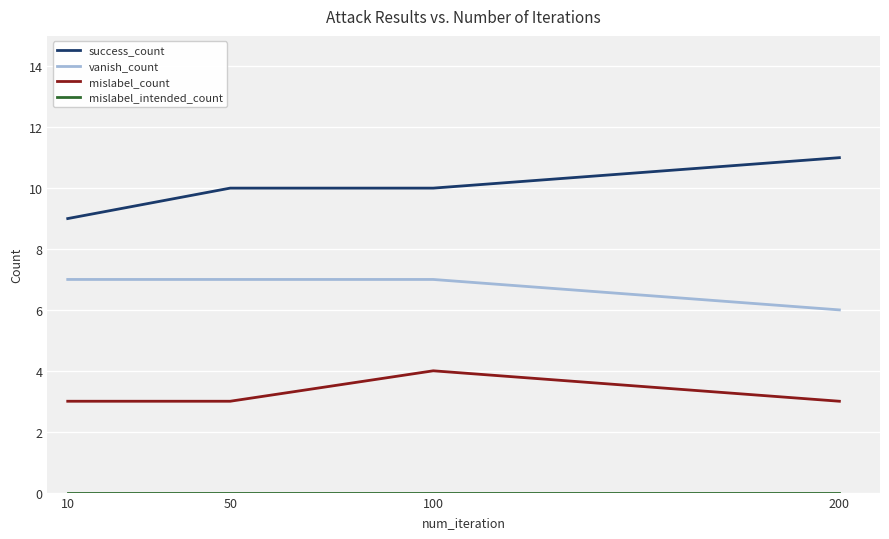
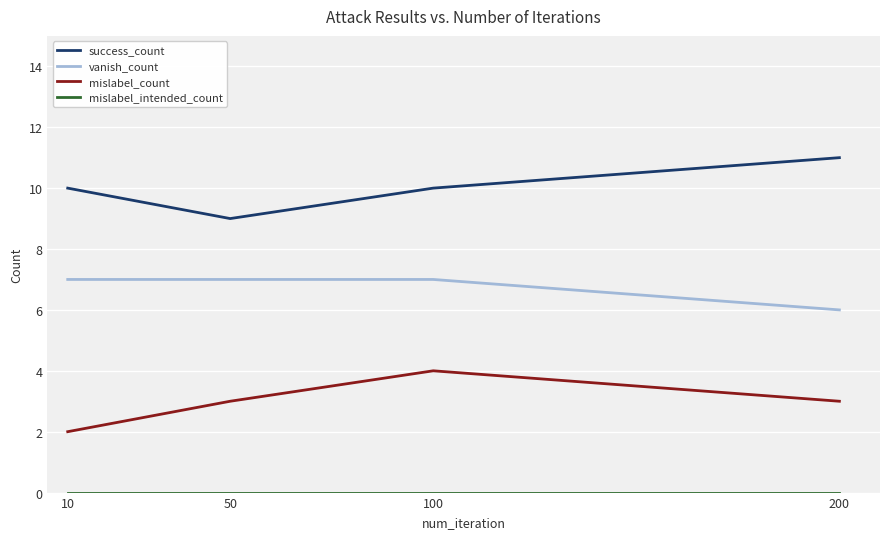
success_count, 10: 9 -> 10
mislabel_count, 10: 3 -> 2
success_count, 50: 10 -> 9
